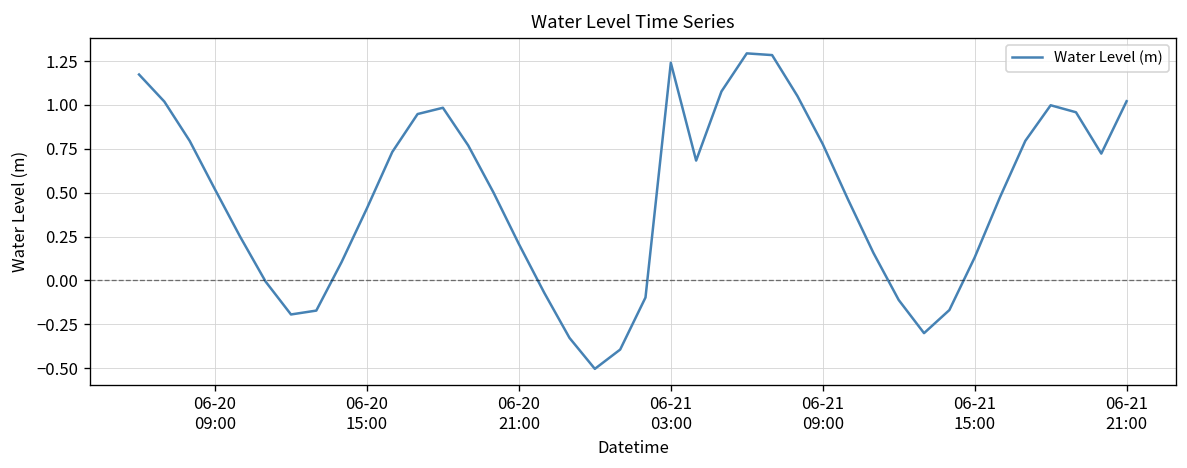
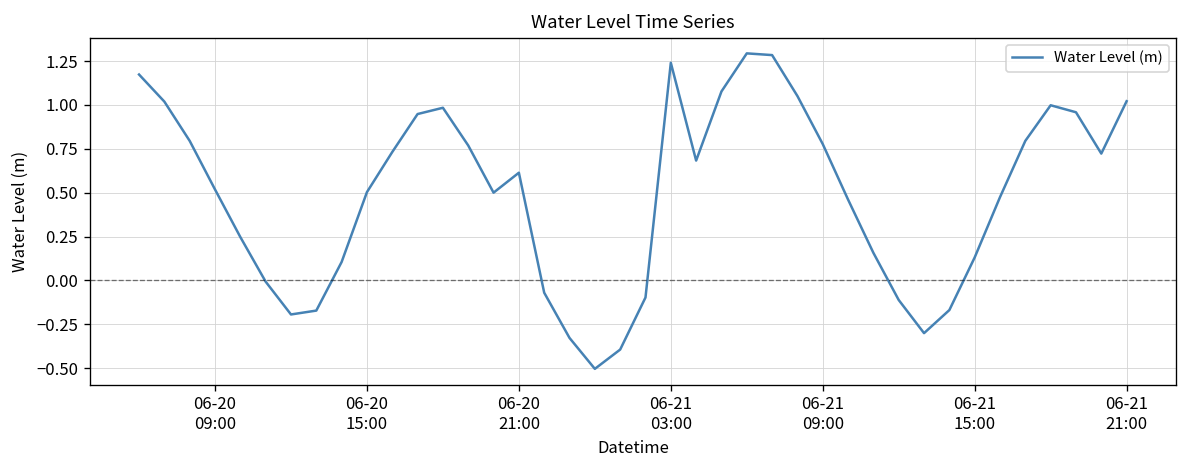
06-20 15:00: 0.41 -> 0.50
06-20 21:00: 0.21 -> 0.61
